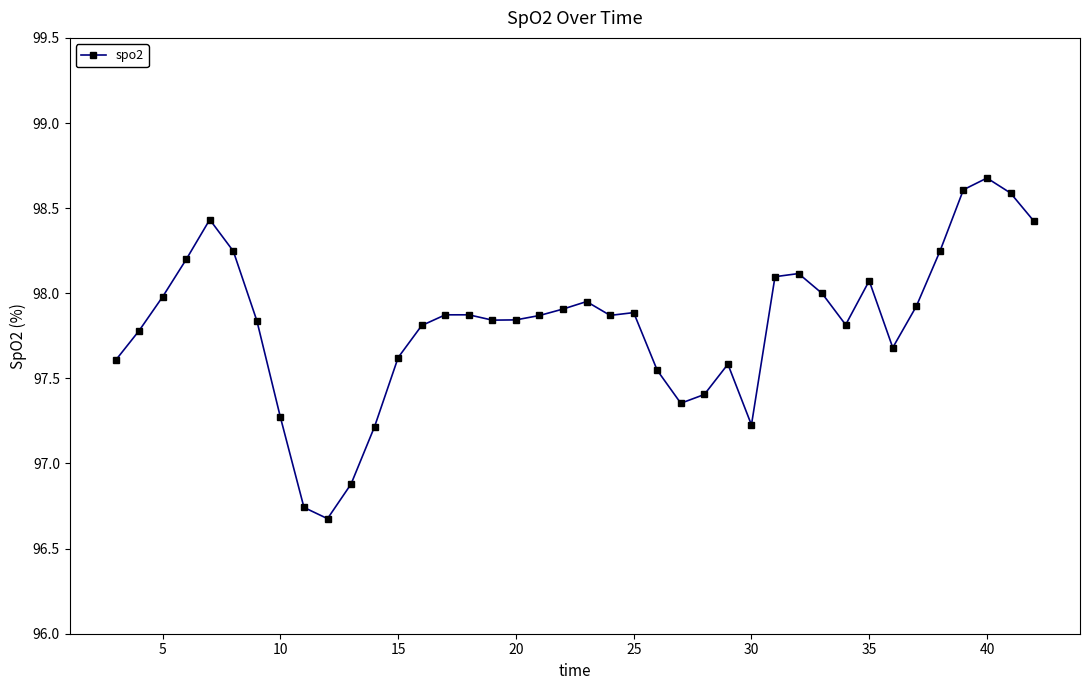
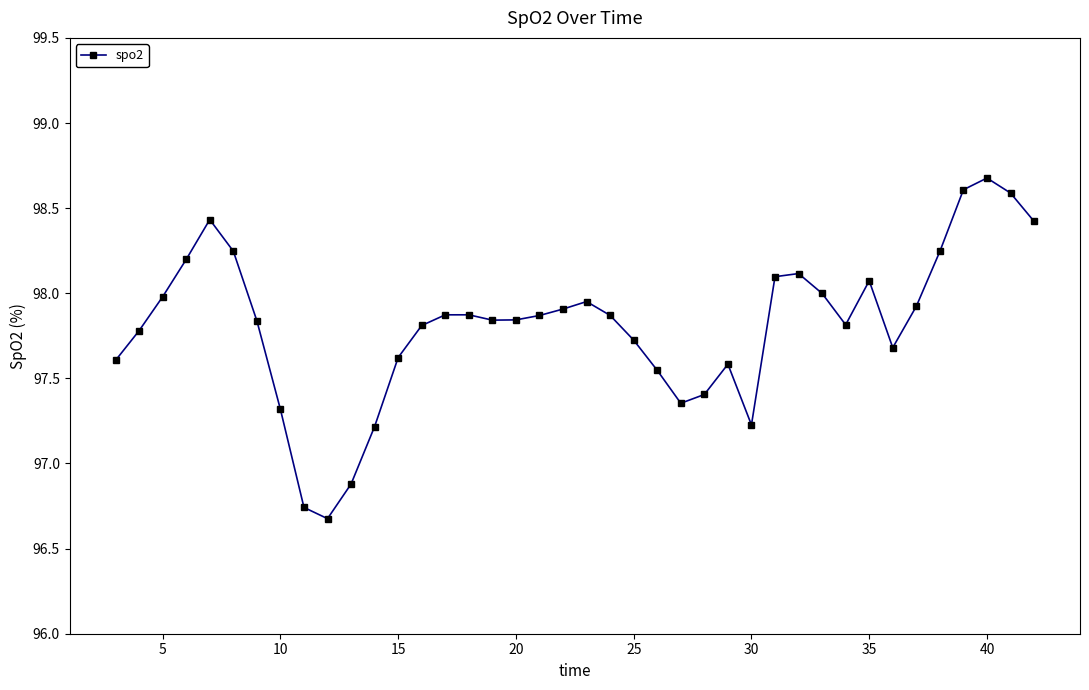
10: 97.27 -> 97.32
25: 97.89 -> 97.72
